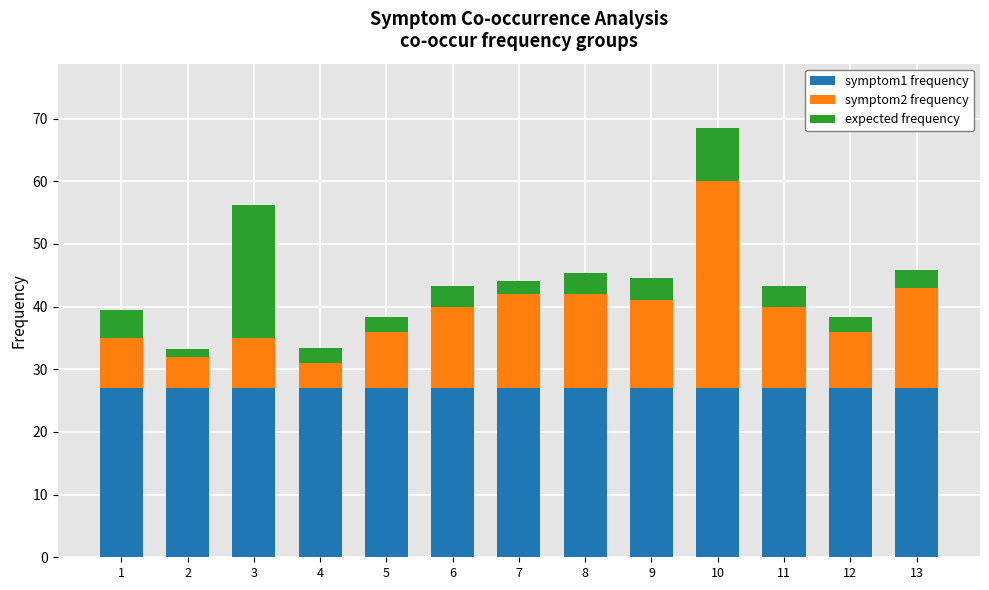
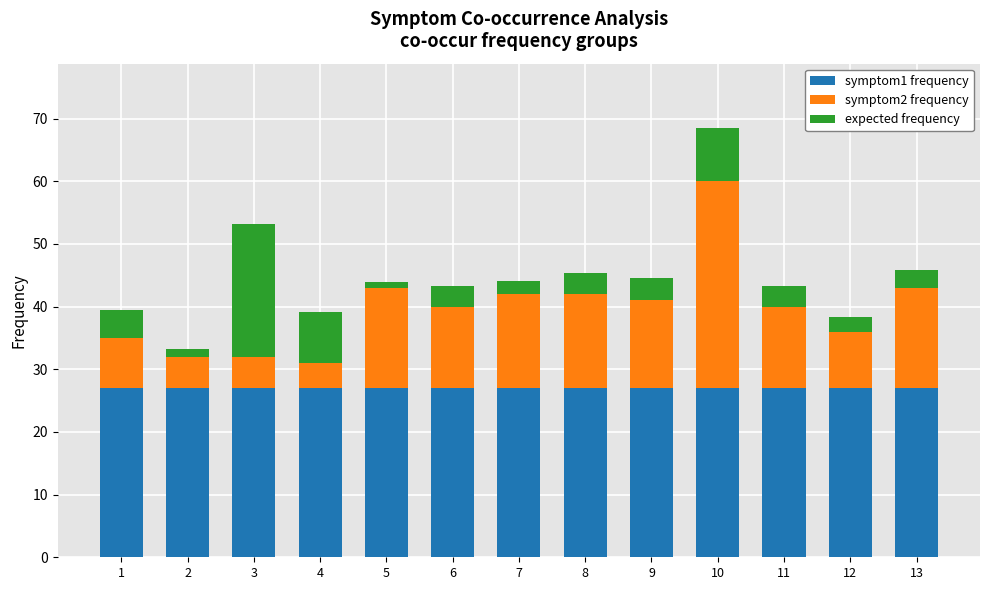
symptom2 frequency, 3: 8 -> 5
expected frequency, 4: 2 -> 8
symptom2 frequency, 5: 9 -> 16
expected frequency, 5: 2 -> 1
